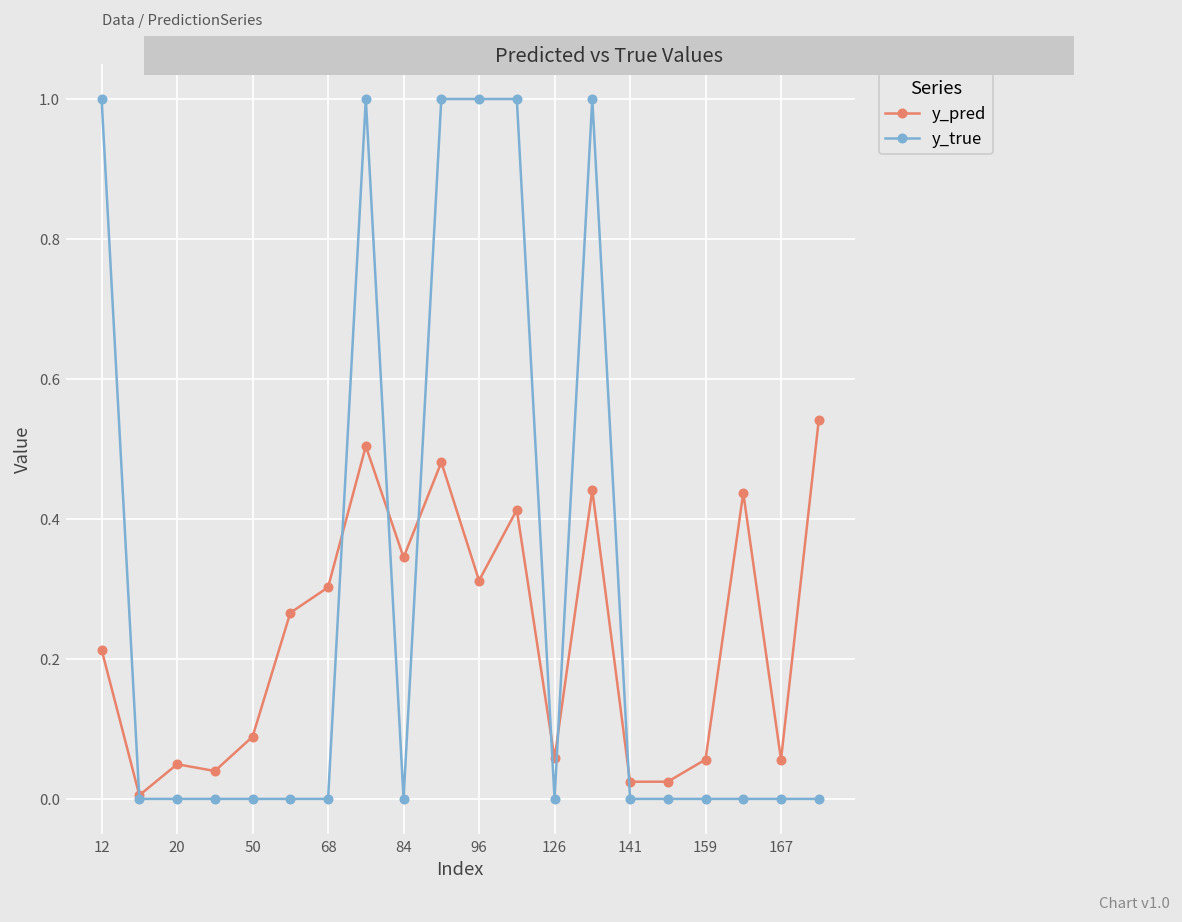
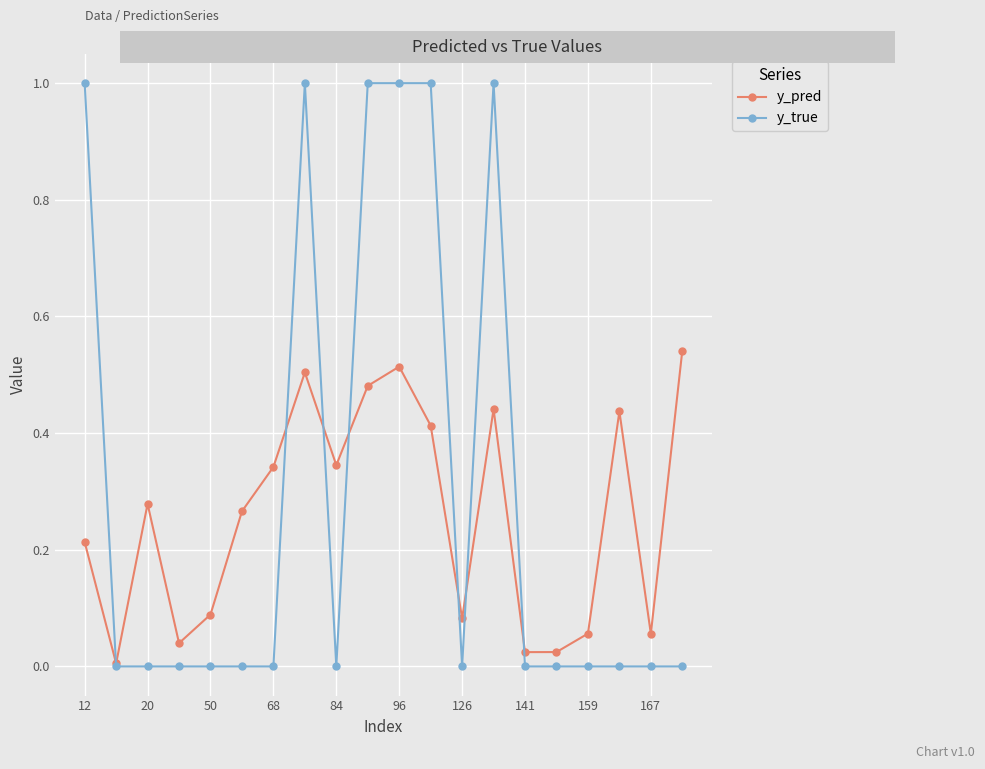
y_pred, 20: 0.05 -> 0.28
y_pred, 68: 0.30 -> 0.34
y_pred, 96: 0.31 -> 0.51
y_pred, 126: 0.06 -> 0.08
